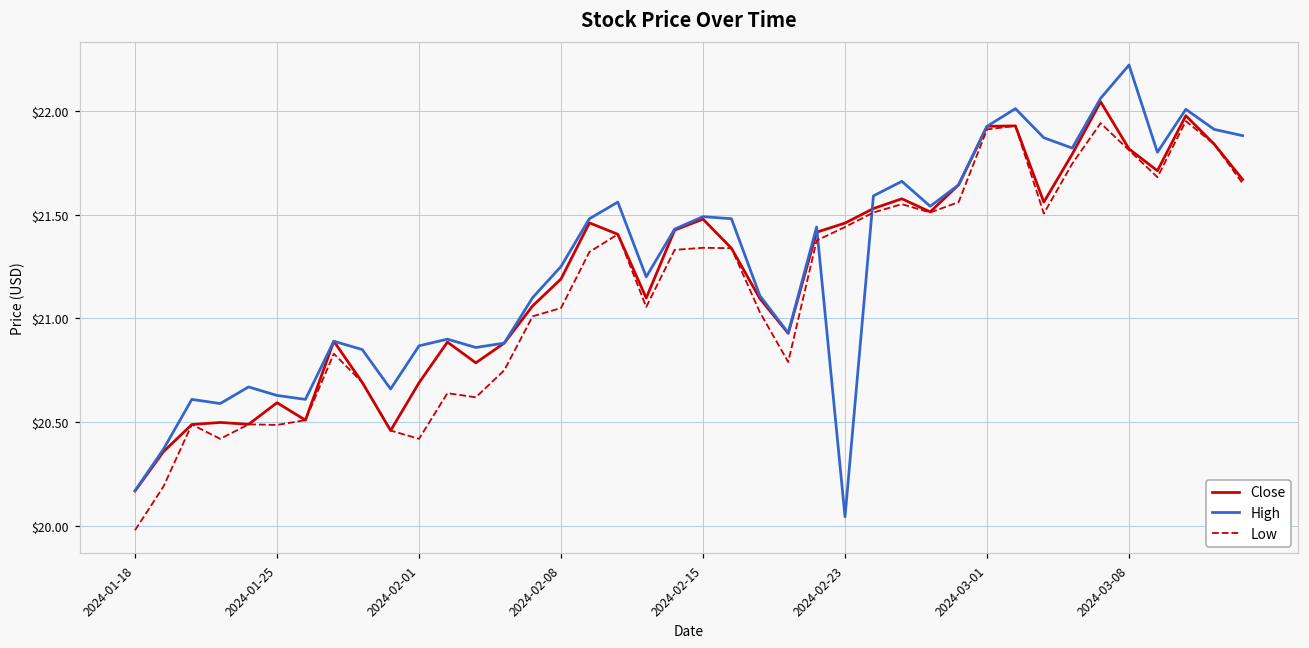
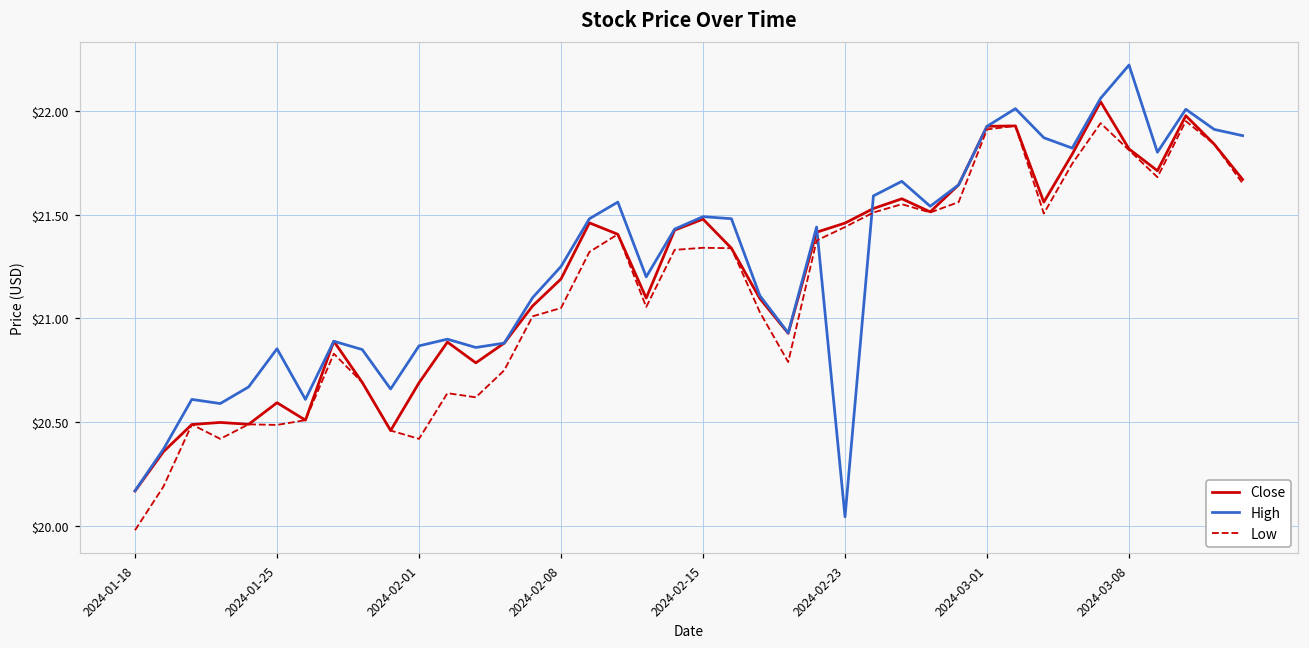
High, 2024-01-25: $20.63 -> $20.85
